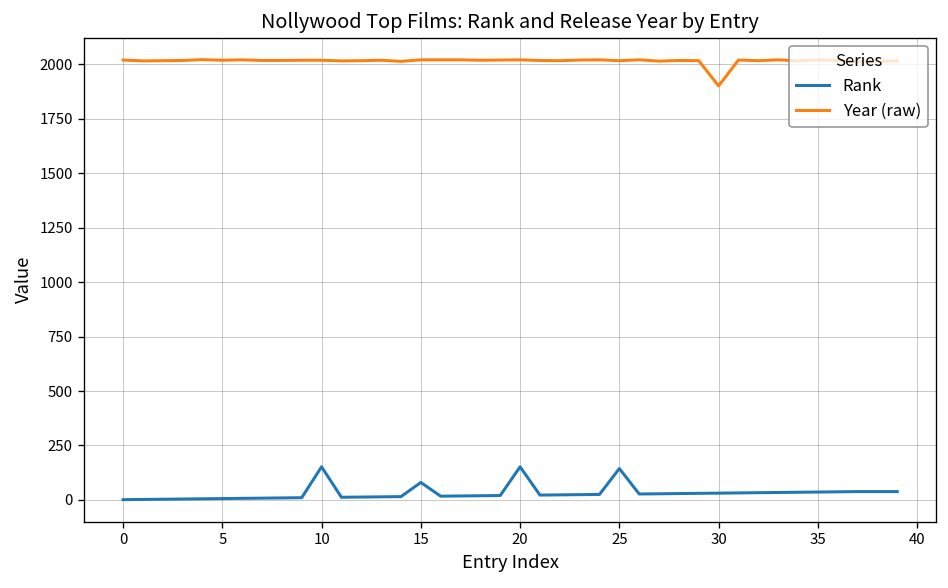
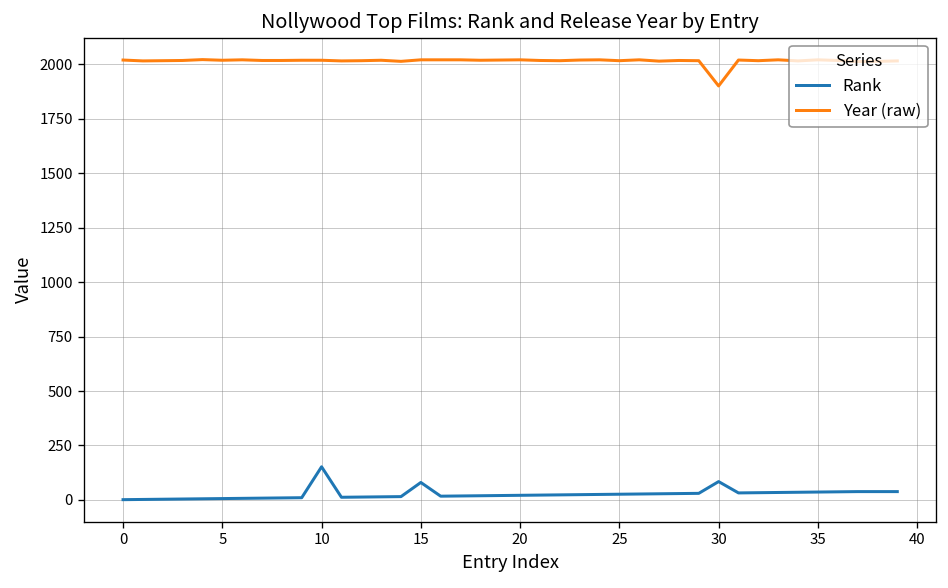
Rank, 20: 150 -> 20
Rank, 25: 140 -> 30
Rank, 30: 30 -> 80
